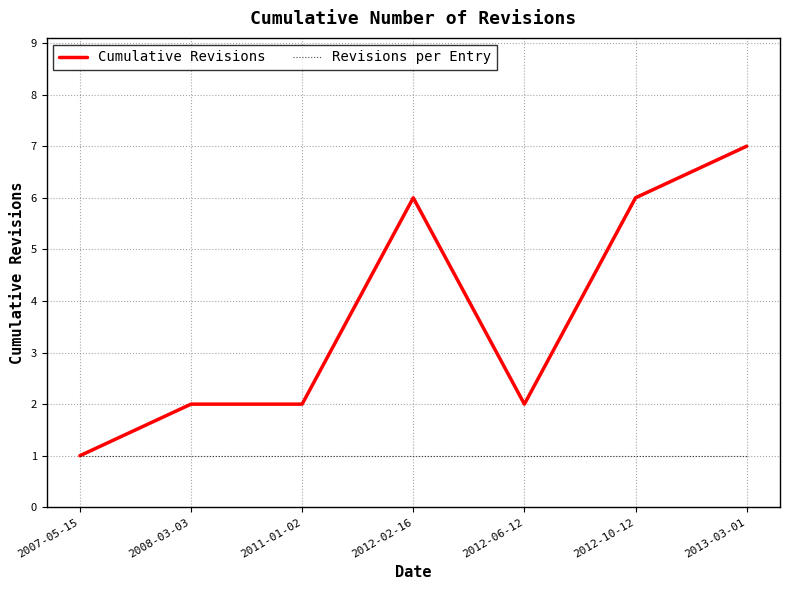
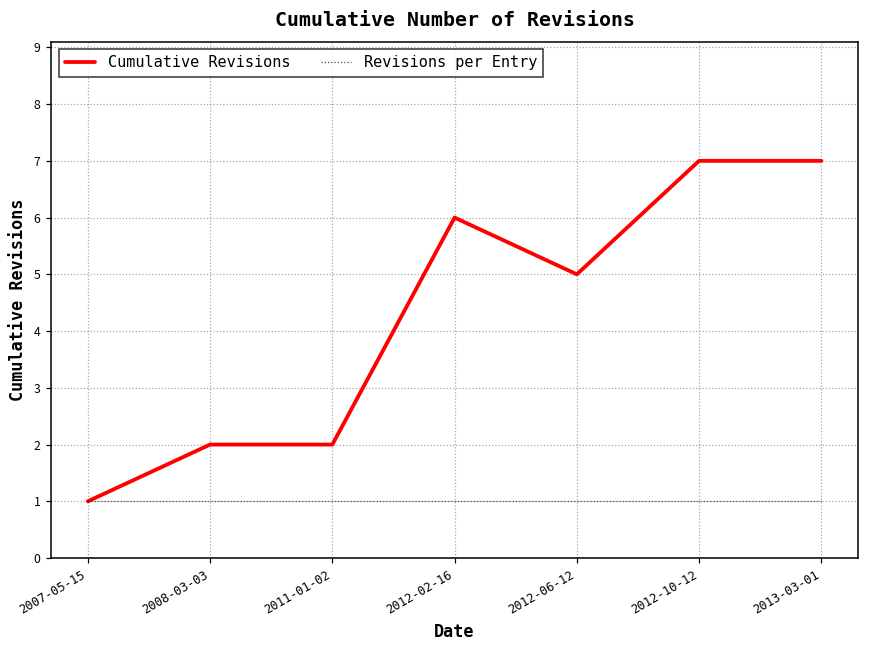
Cumulative Revisions, 2012-06-12: 2 -> 5
Cumulative Revisions, 2012-10-12: 6 -> 7
